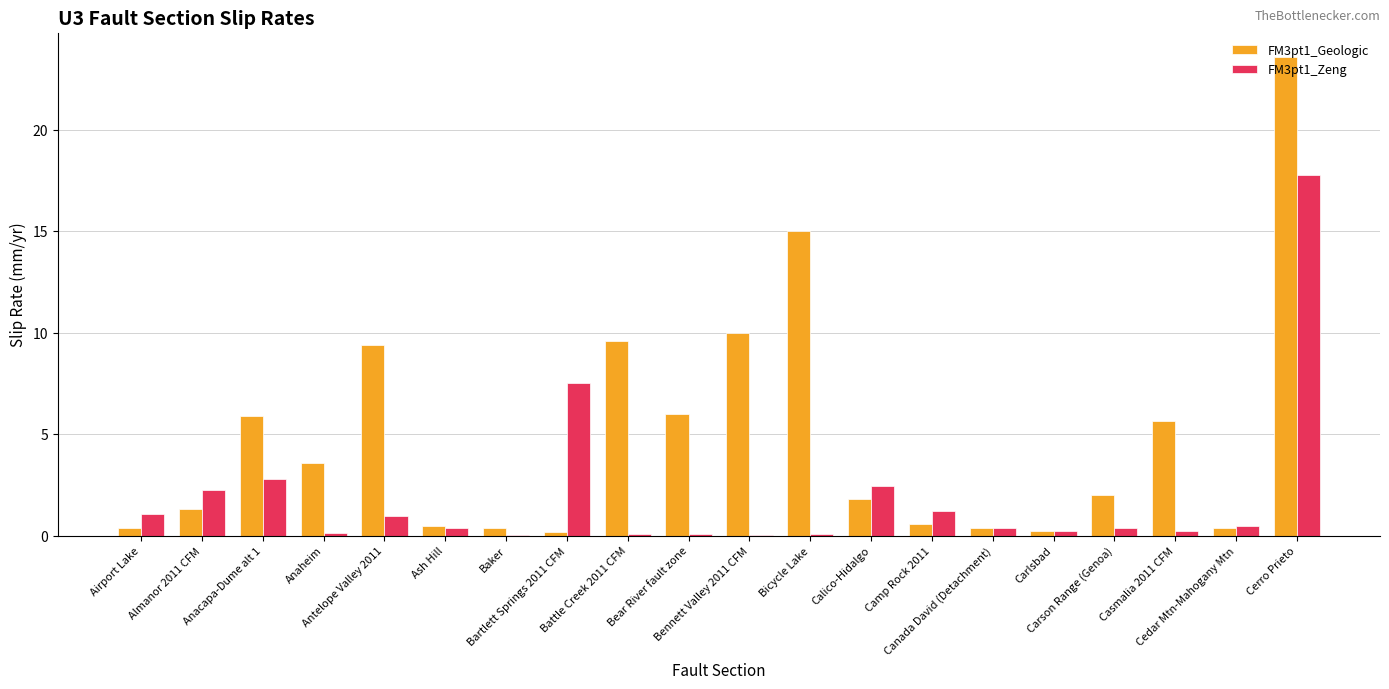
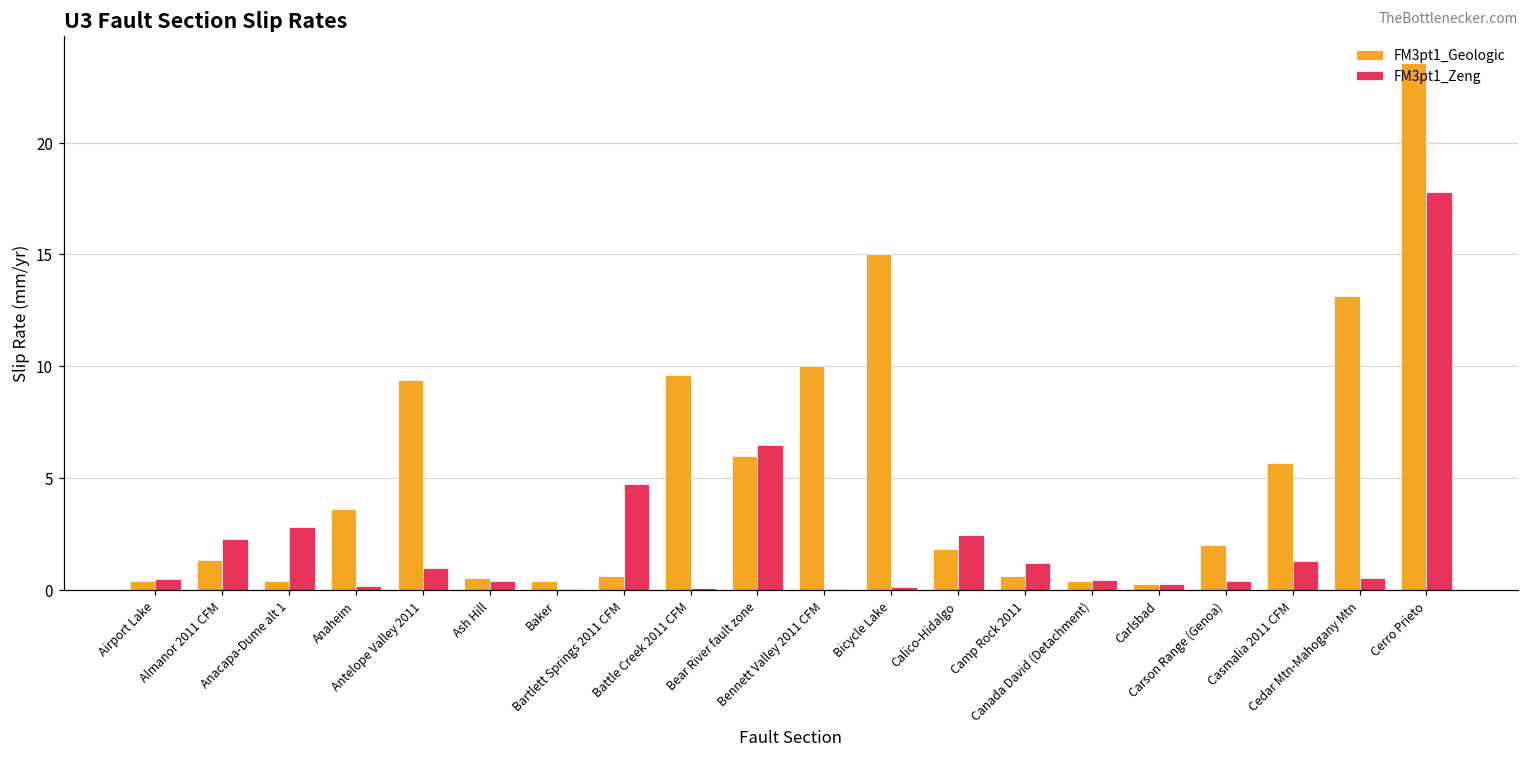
FM3pt1_Zeng, Airport Lake: 1.1 -> 0.5
FM3pt1_Geologic, Anacapa-Dume alt 1: 5.9 -> 0.4
FM3pt1_Geologic, Bartlett Springs 2011 CFM: 0.2 -> 0.6
FM3pt1_Zeng, Bartlett Springs 2011 CFM: 7.5 -> 4.7
FM3pt1_Zeng, Bear River fault zone: 0.1 -> 6.5
FM3pt1_Zeng, Casmalia 2011 CFM: 0.3 -> 1.3
FM3pt1_Geologic, Cedar Mtn-Mahogany Mtn: 0.4 -> 13.1
